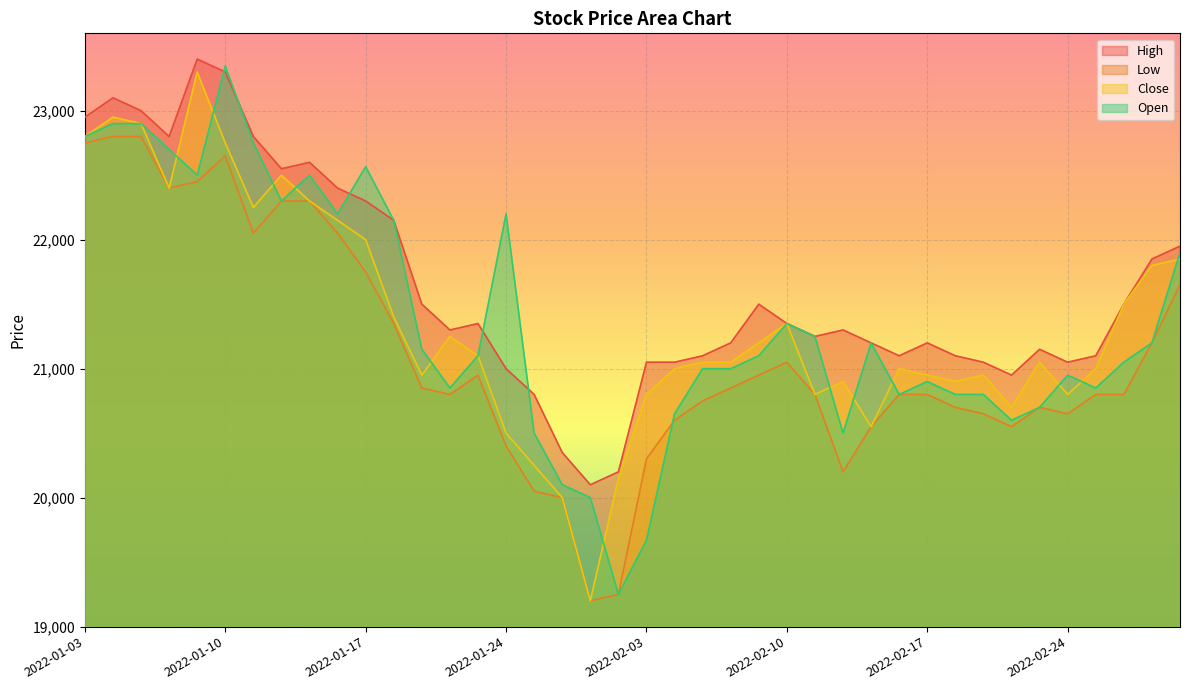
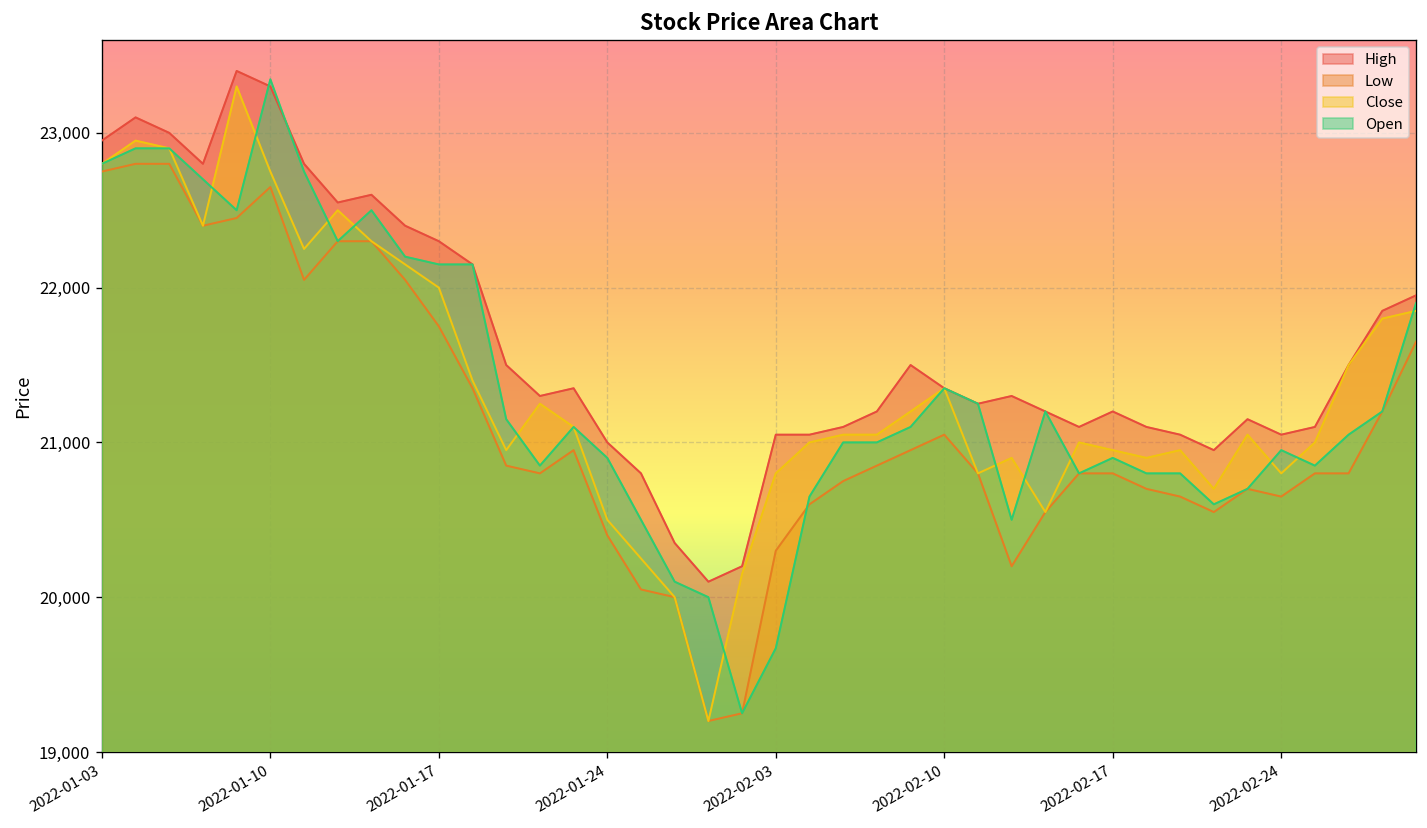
Open, 2022-01-17: 22,570 -> 22,150
Open, 2022-01-24: 22,200 -> 20,900
